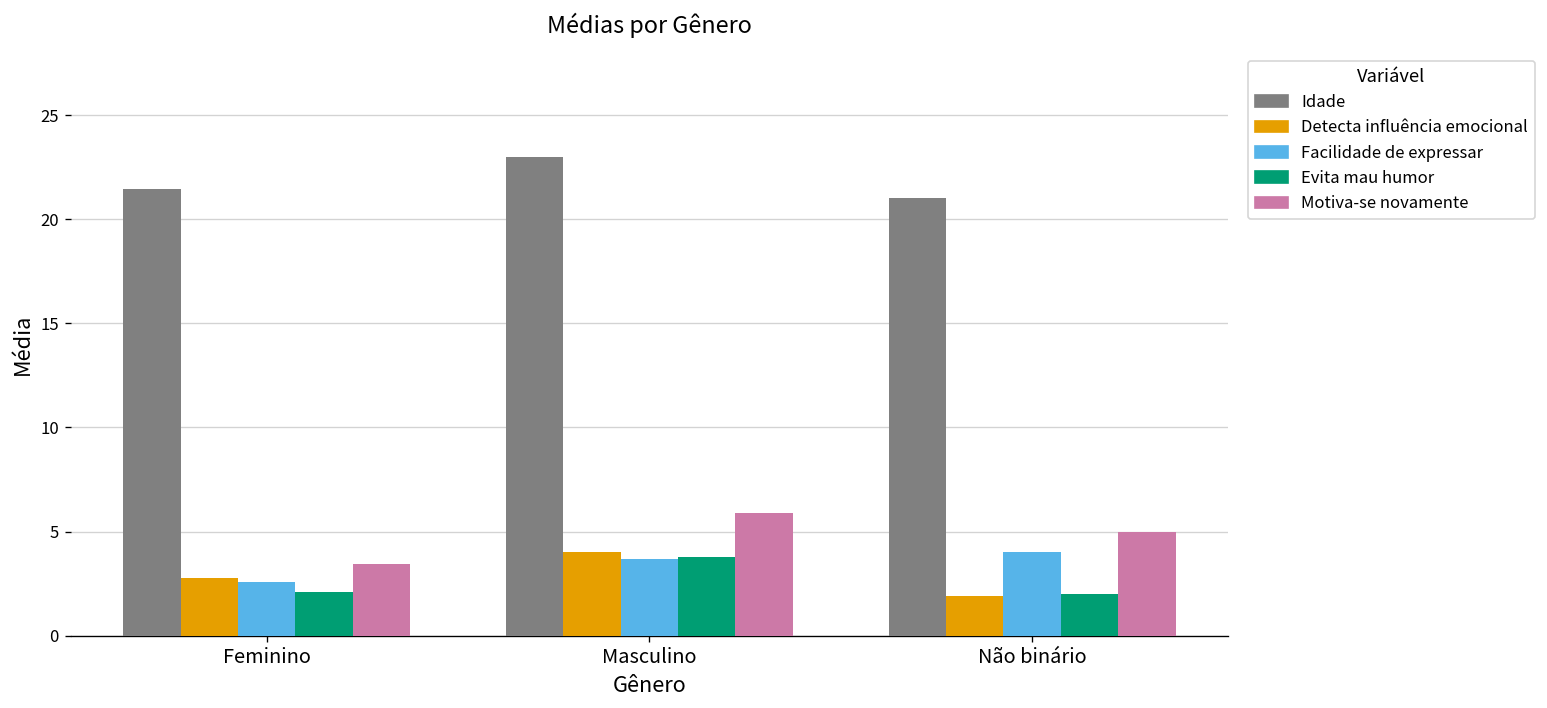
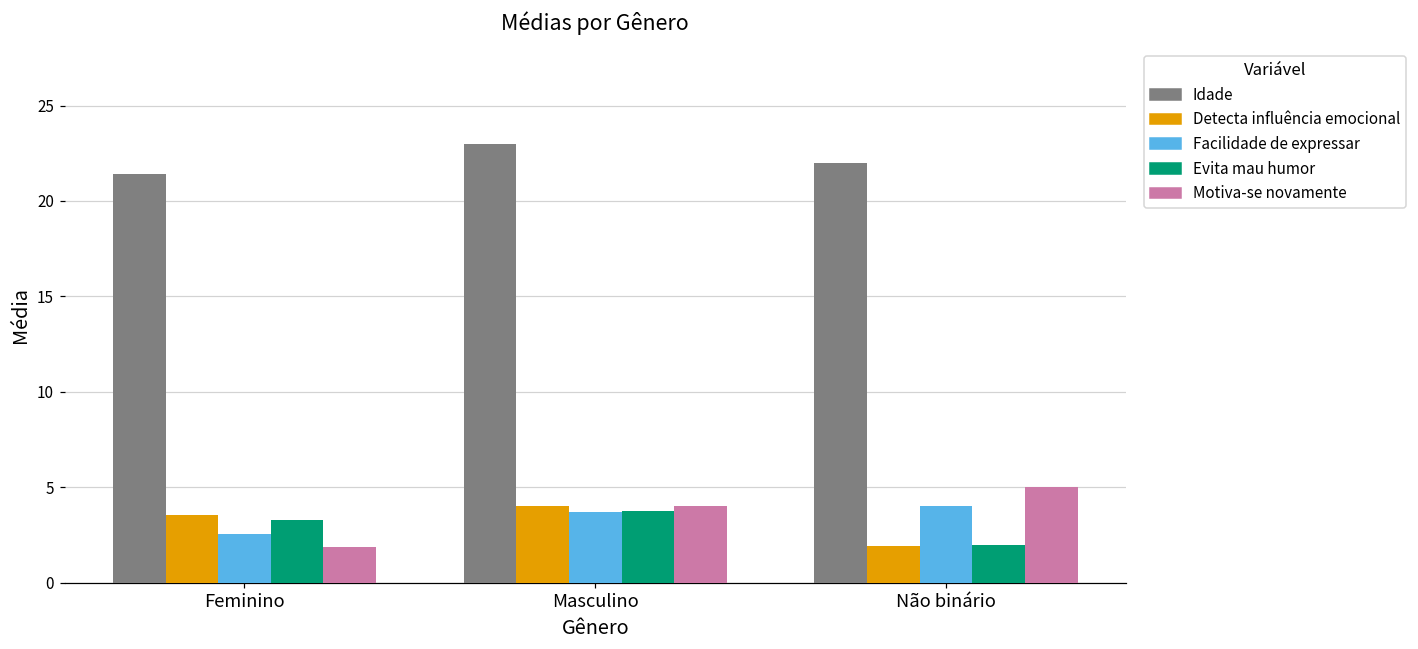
Detecta influência emocional, Feminino: 2.8 -> 3.6
Evita mau humor, Feminino: 2.1 -> 3.3
Motiva-se novamente, Feminino: 3.4 -> 1.9
Motiva-se novamente, Masculino: 5.9 -> 4.0
Idade, Não binário: 21 -> 22
